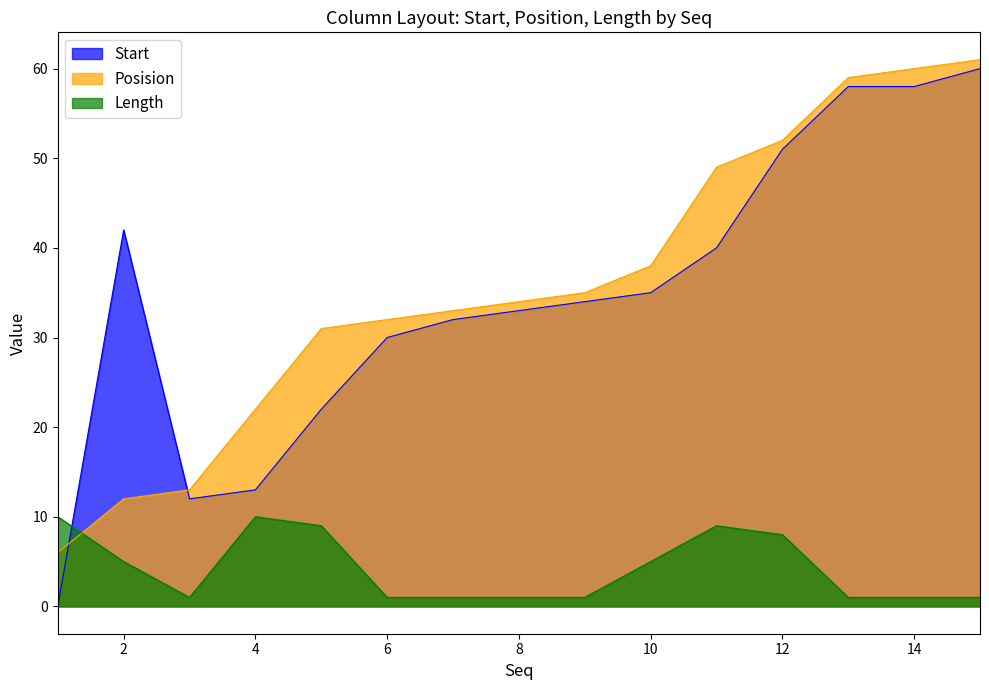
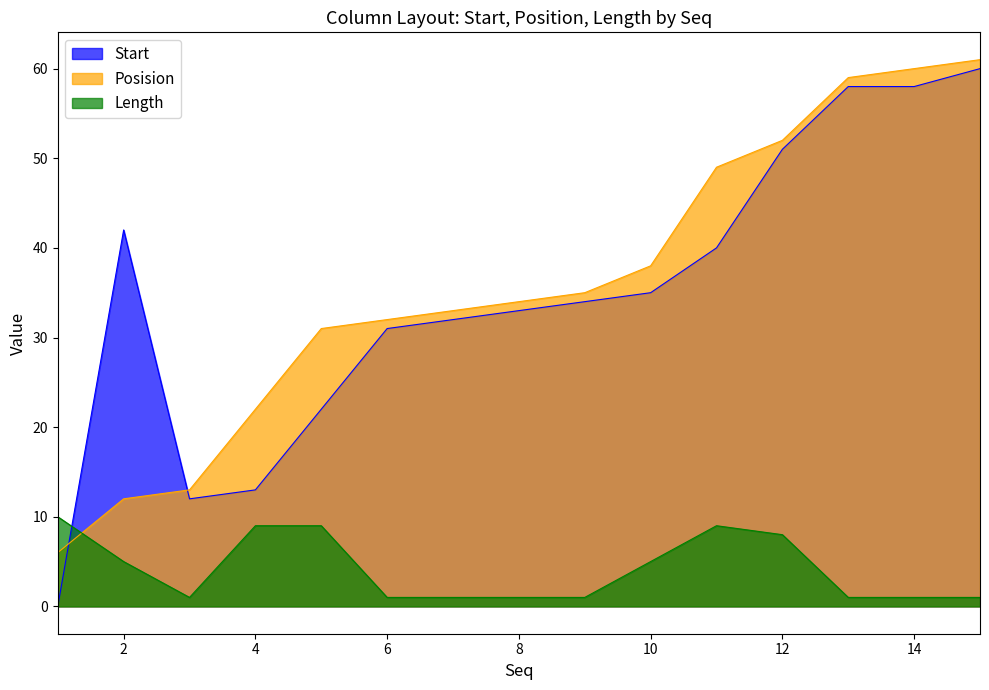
Length, 4: 10 -> 9
Start, 6: 30 -> 31
